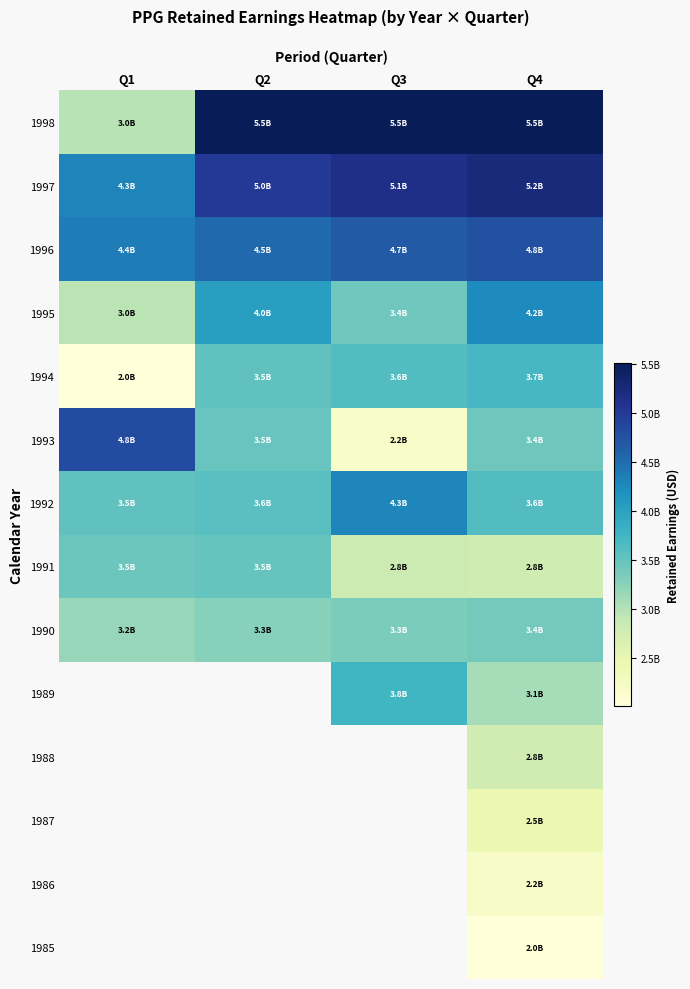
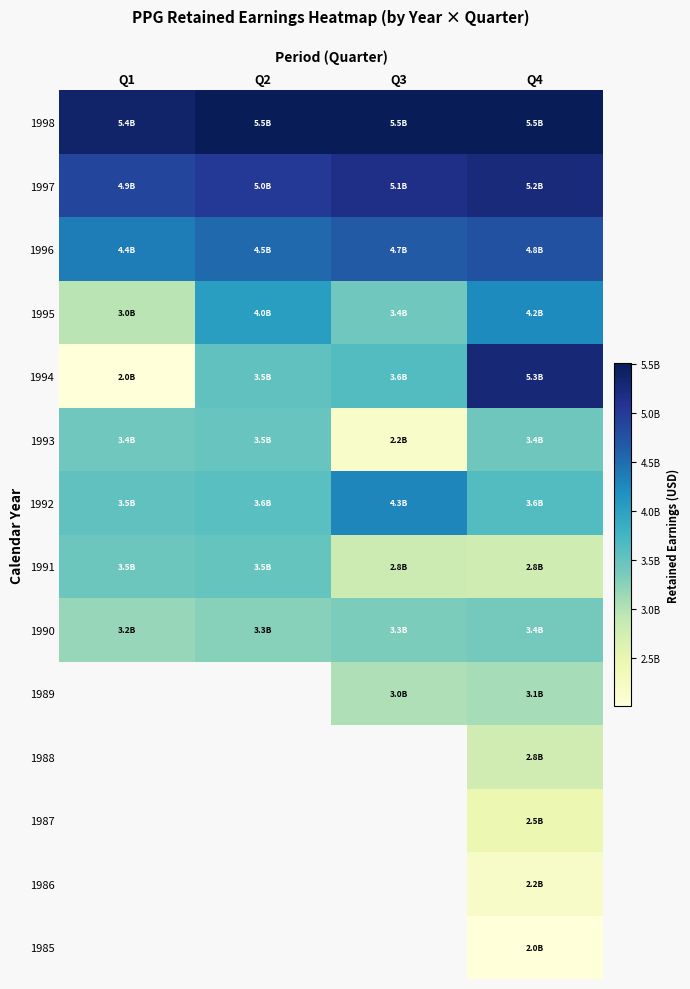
1998, Q1: 3.0B -> 5.4B
1997, Q1: 4.3B -> 4.9B
1994, Q4: 3.7B -> 5.3B
1993, Q1: 4.8B -> 3.4B
1989, Q3: 3.8B -> 3.0B
